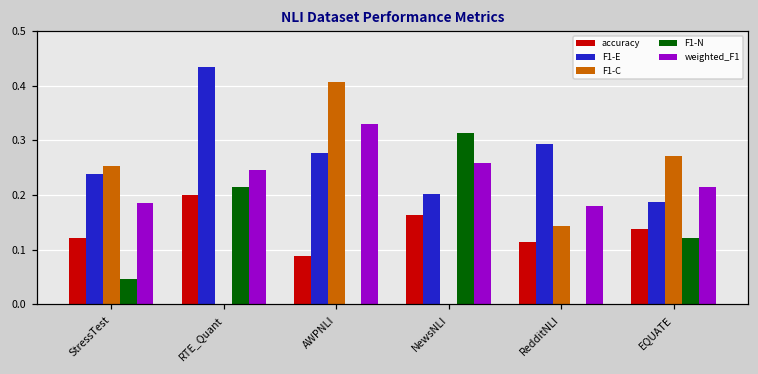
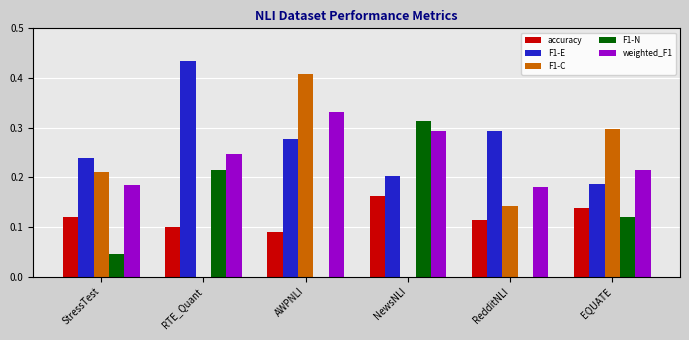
F1-C, StressTest: 0.25 -> 0.21
accuracy, RTE_Quant: 0.2 -> 0.1
weighted_F1, NewsNLI: 0.26 -> 0.29
F1-C, EQUATE: 0.27 -> 0.30
